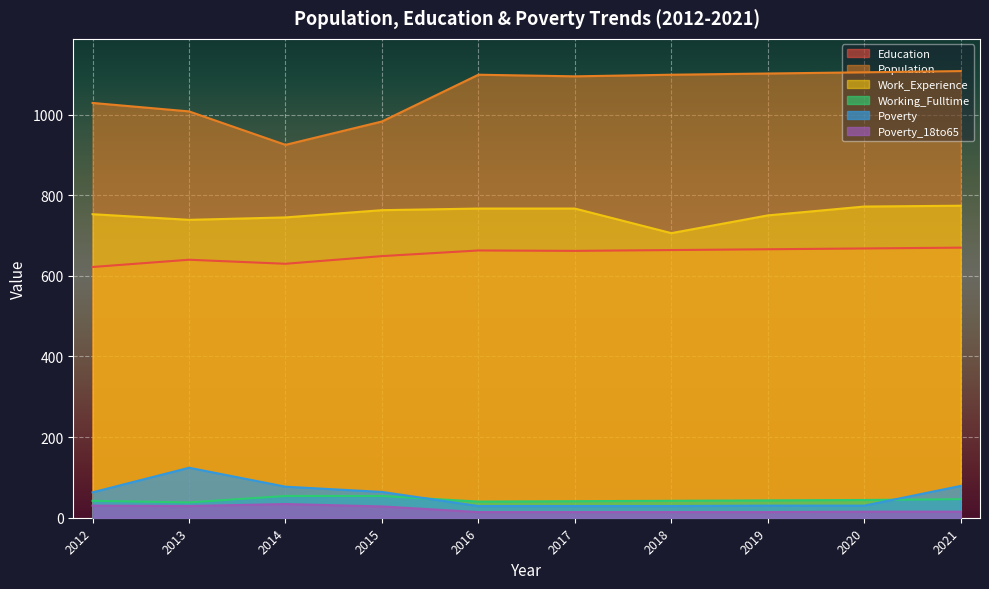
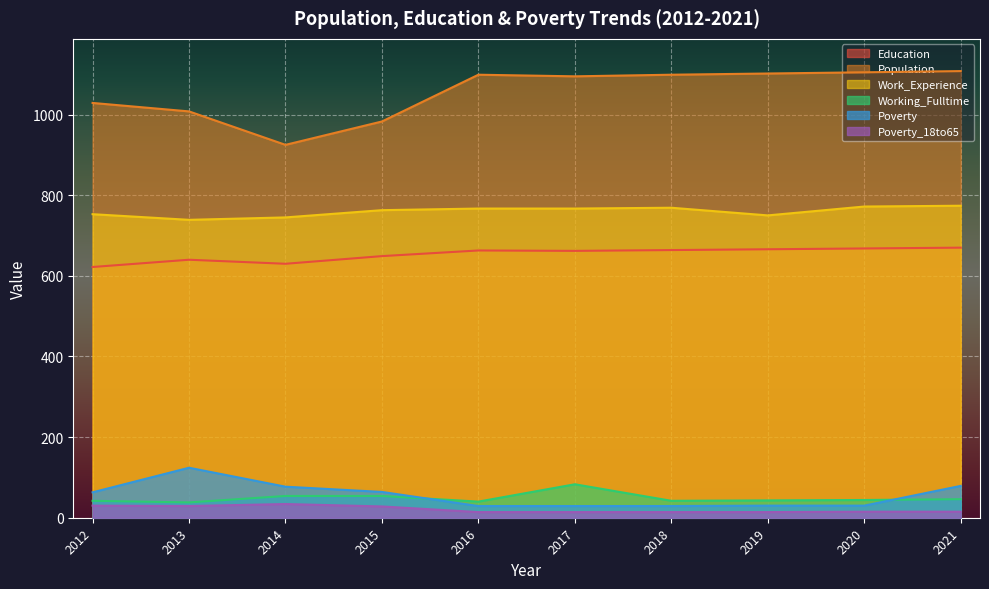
Working_Fulltime, 2017: 40 -> 80
Work_Experience, 2018: 710 -> 770
